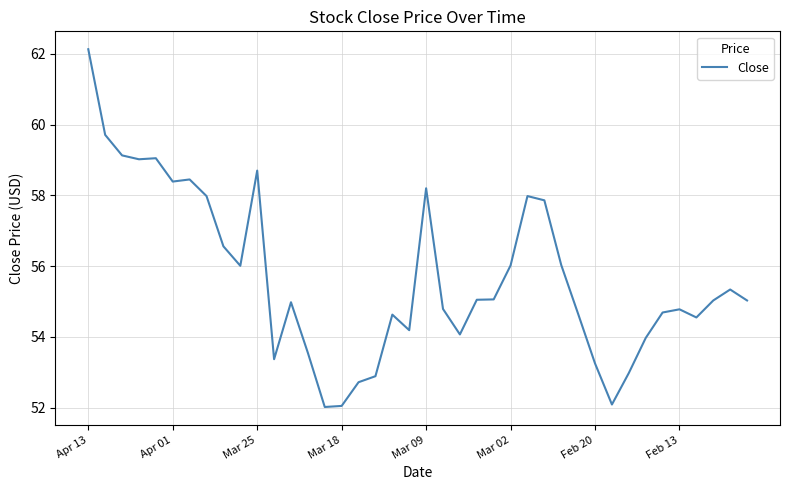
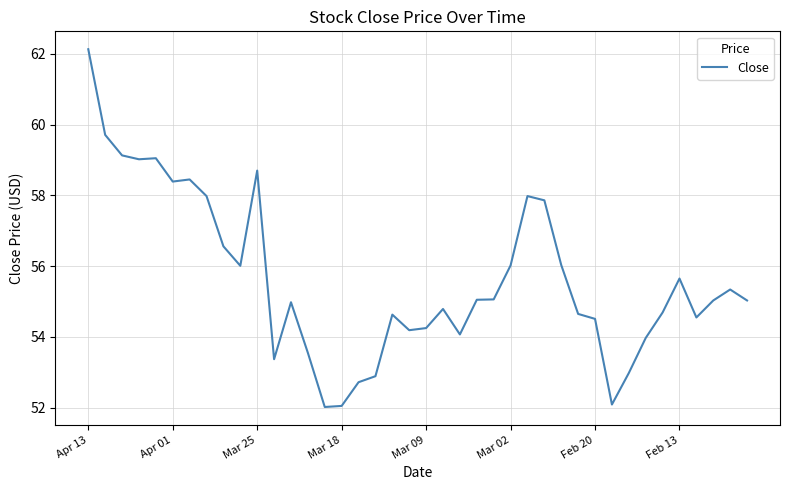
Mar 09: 58.2 -> 54.3
Feb 20: 53.3 -> 54.5
Feb 13: 54.8 -> 55.7
